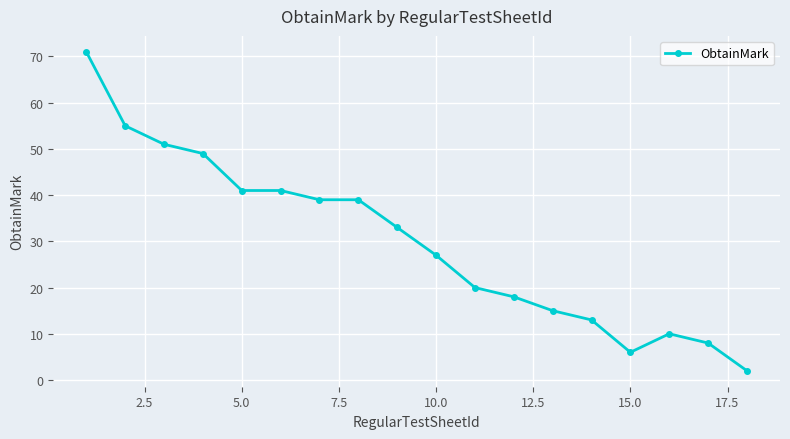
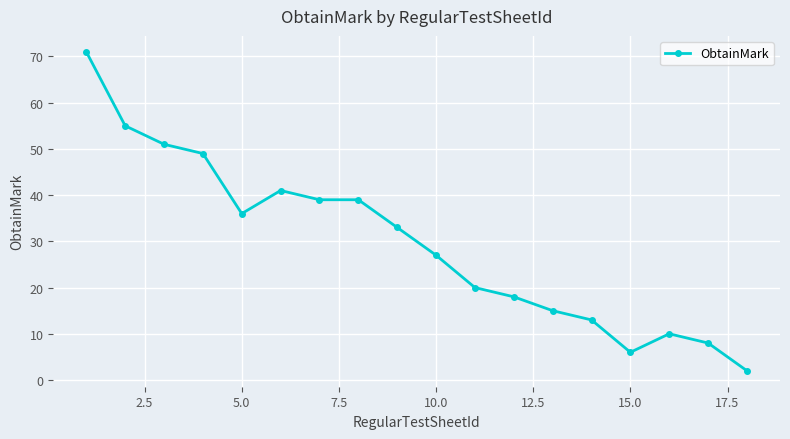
5.0: 41 -> 36
